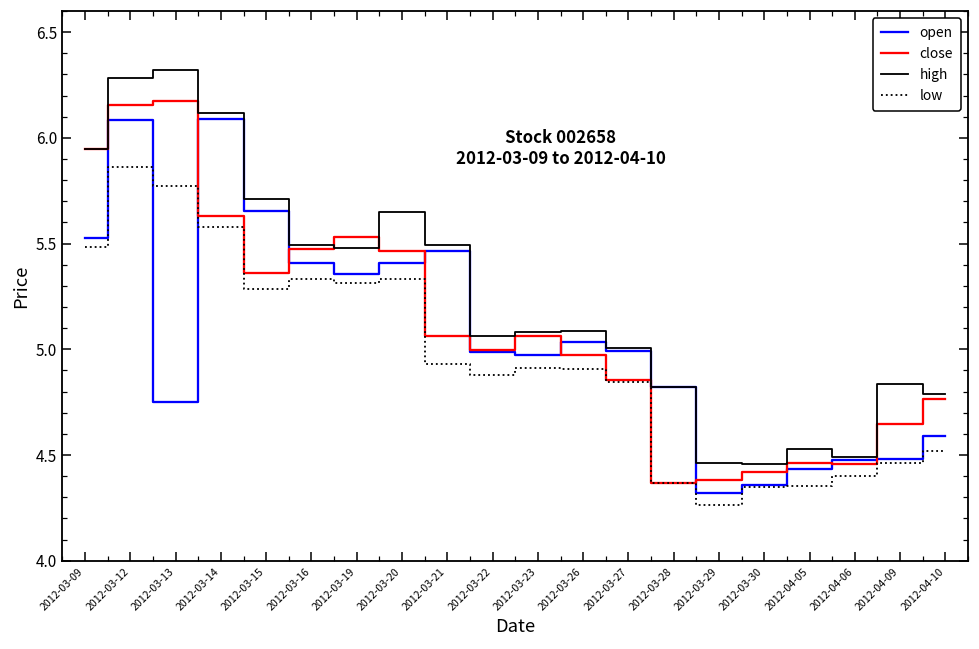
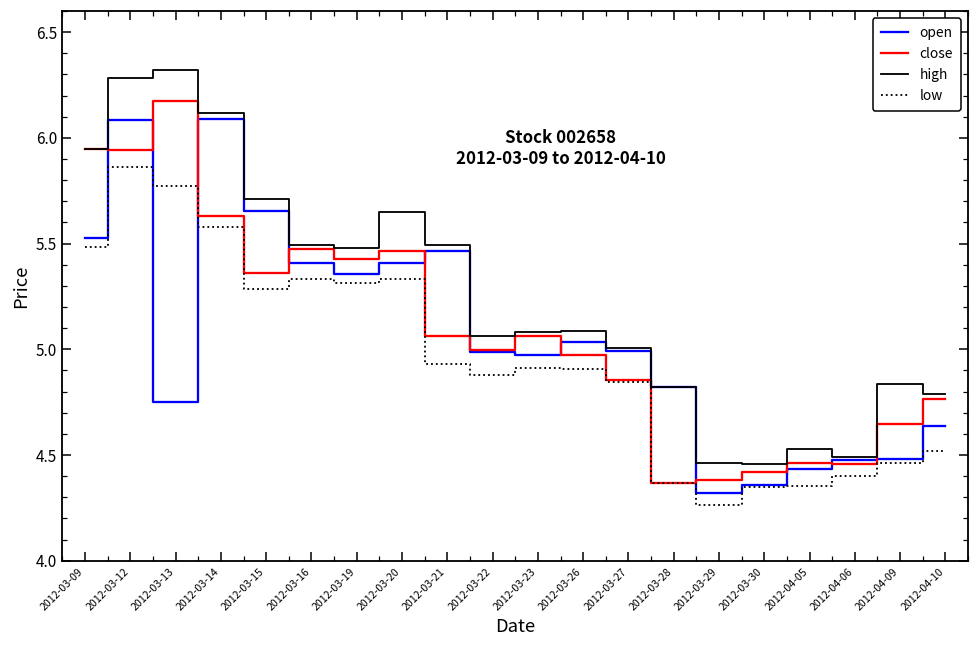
close, 2012-03-12: 6.16 -> 5.94
close, 2012-03-19: 5.53 -> 5.43
open, 2012-04-10: 4.59 -> 4.64
